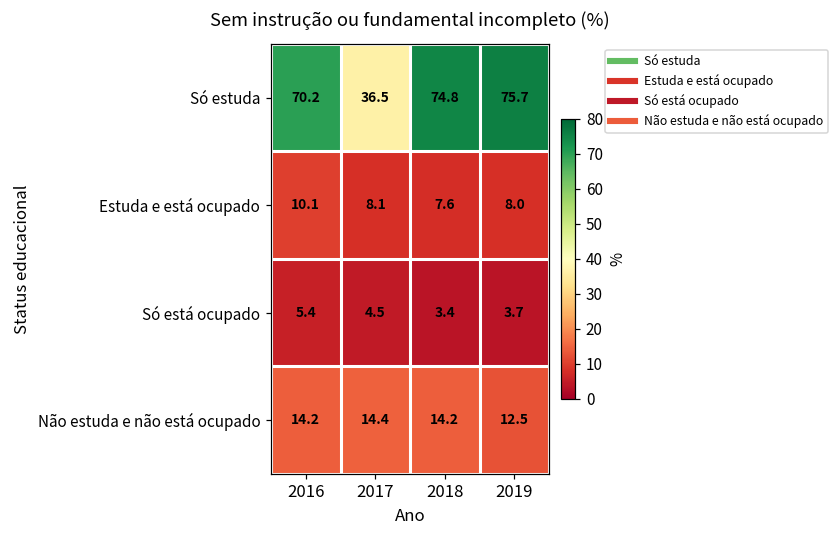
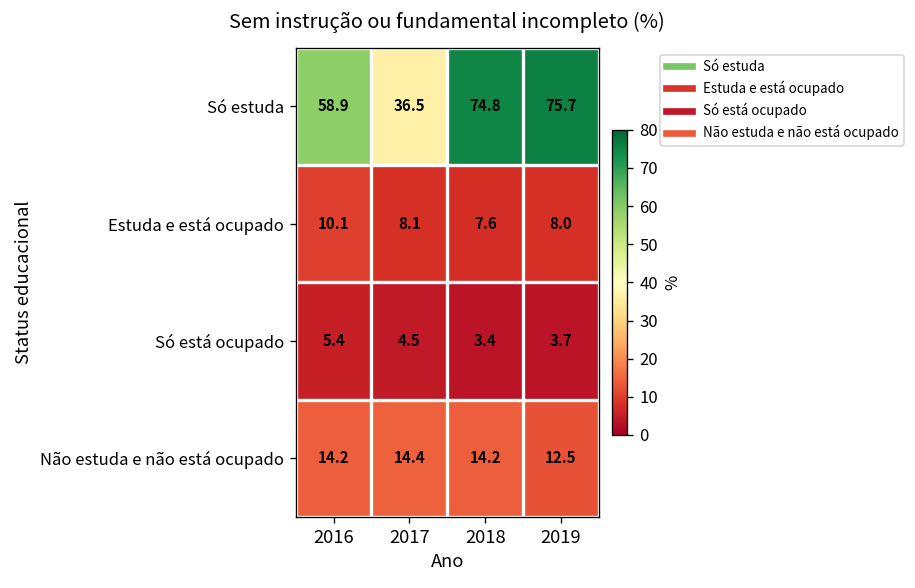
Só estuda, 2016: 70.2 -> 58.9
